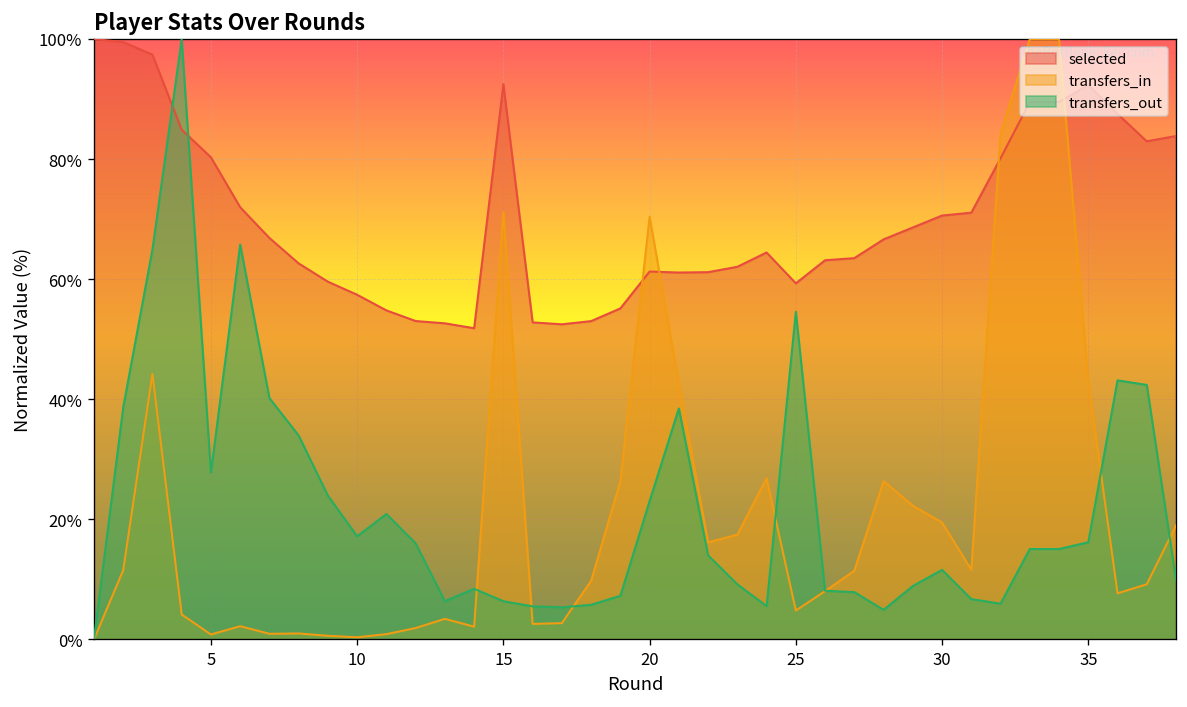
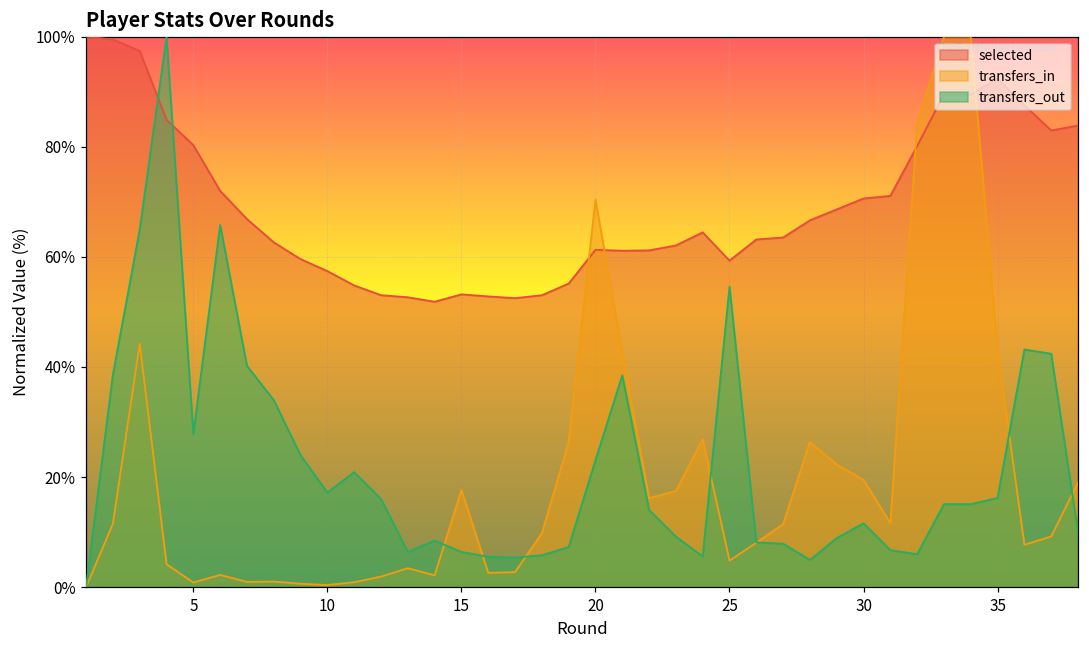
selected, 15: 92% -> 53%
transfers_in, 15: 71% -> 18%
